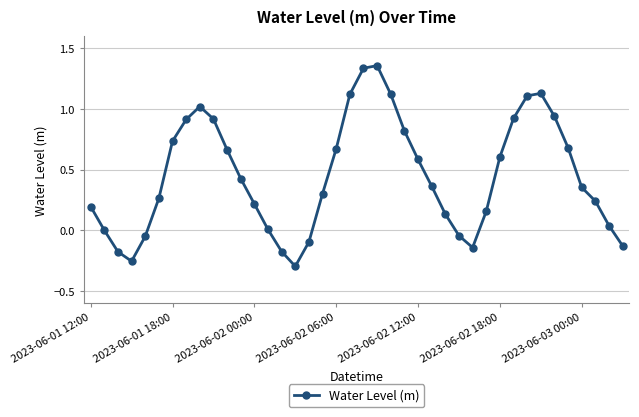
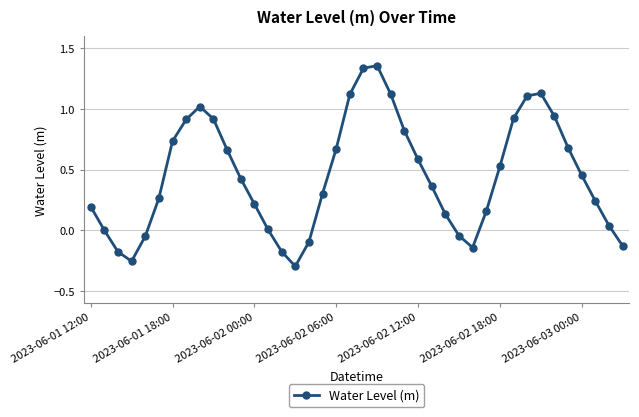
2023-06-02 18:00: 0.60 -> 0.53
2023-06-03 00:00: 0.35 -> 0.45
